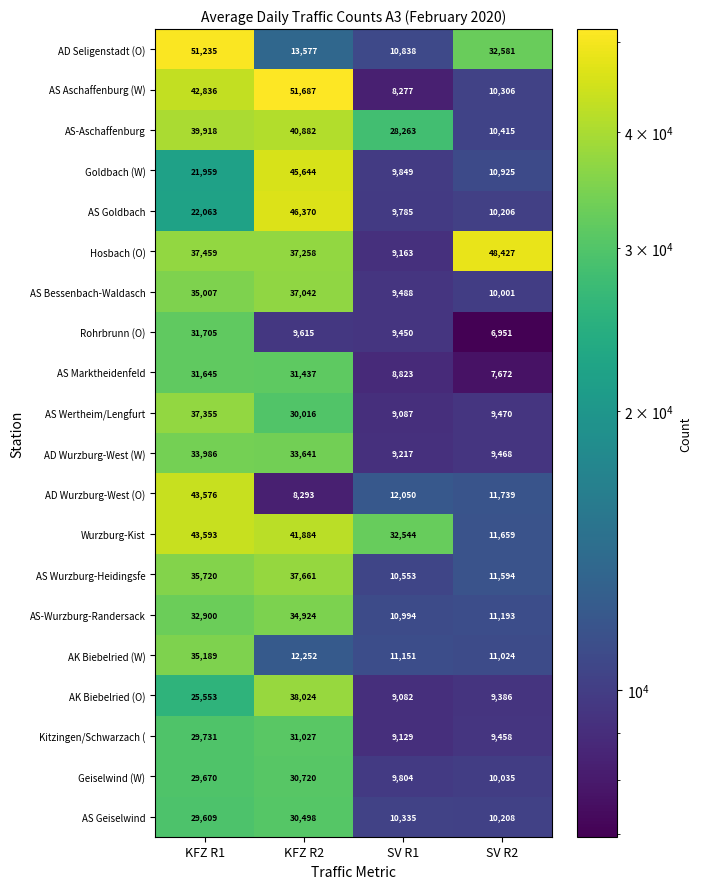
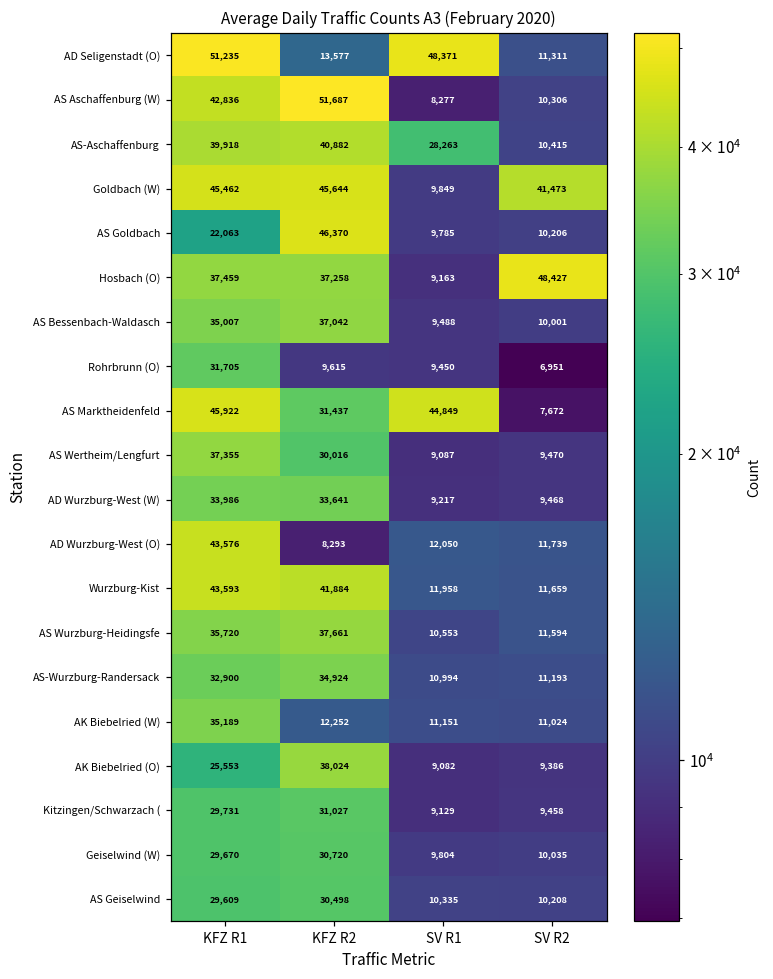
AD Seligenstadt (O), SV R1: 10,838 -> 48,371
AD Seligenstadt (O), SV R2: 32,581 -> 11,311
Goldbach (W), KFZ R1: 21,959 -> 45,462
Goldbach (W), SV R2: 10,925 -> 41,473
AS Marktheidenfeld, KFZ R1: 31,645 -> 45,922
AS Marktheidenfeld, SV R1: 8,823 -> 44,849
Wurzburg-Kist, SV R1: 32,544 -> 11,958
